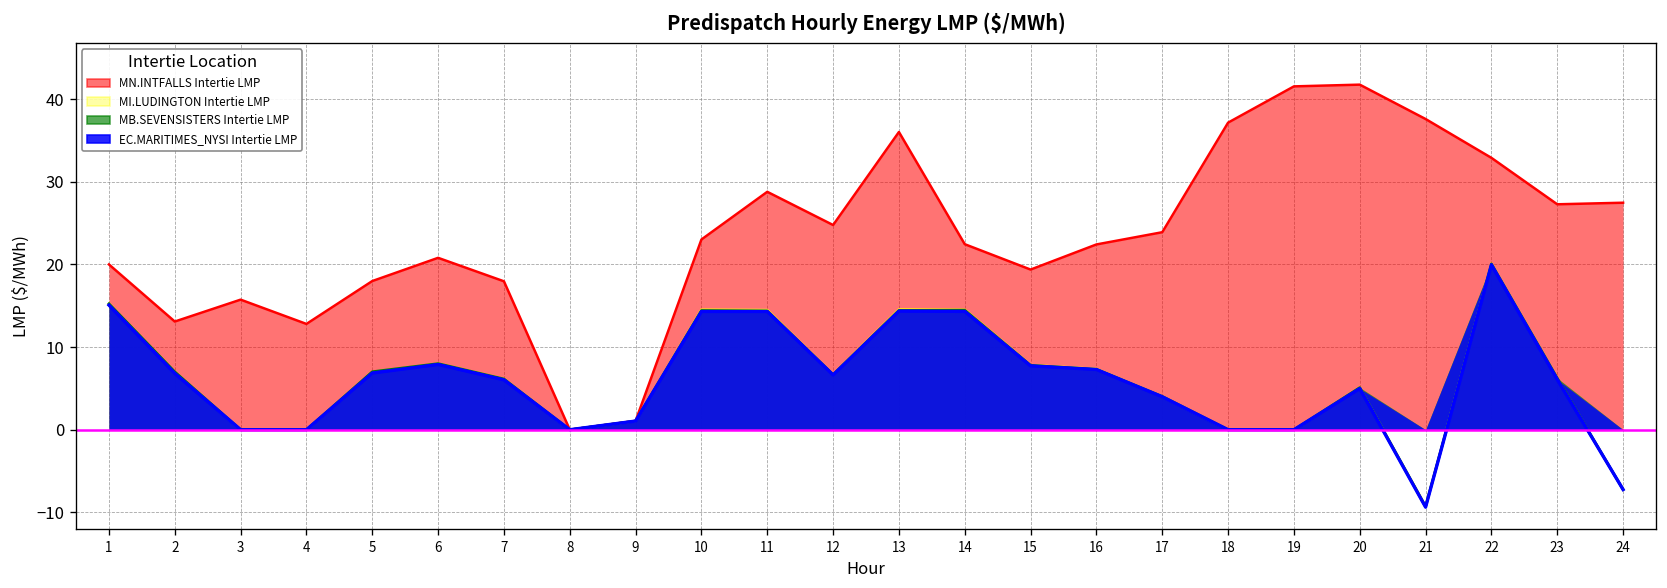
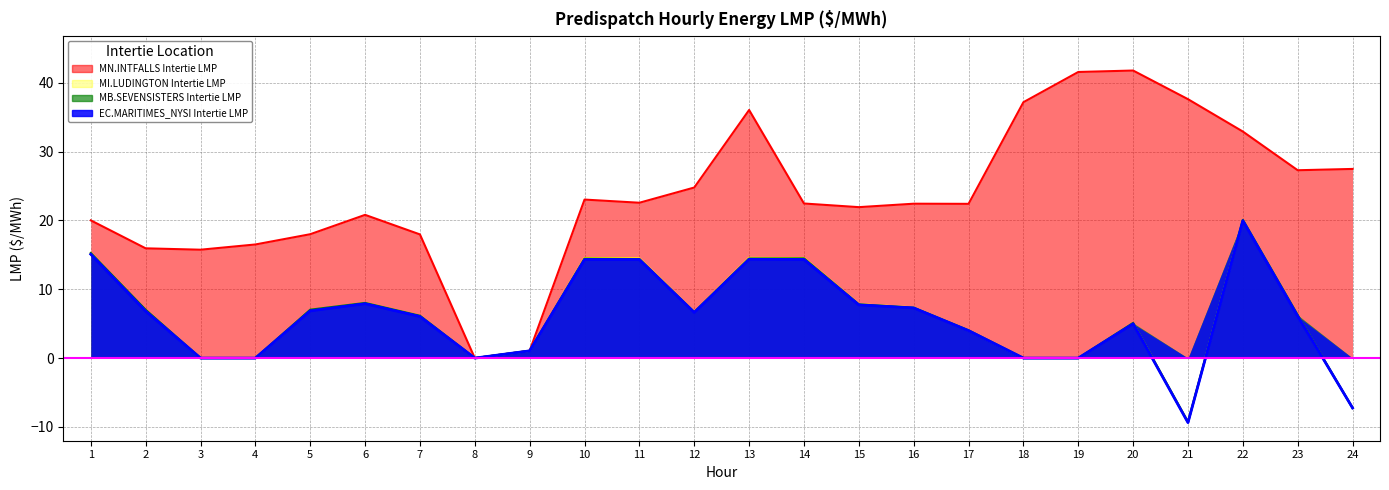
MN.INTFALLS Intertie LMP, 2: 13 -> 16
MN.INTFALLS Intertie LMP, 4: 13 -> 17
MN.INTFALLS Intertie LMP, 11: 29 -> 23
MN.INTFALLS Intertie LMP, 15: 19 -> 22
MN.INTFALLS Intertie LMP, 17: 24 -> 22
